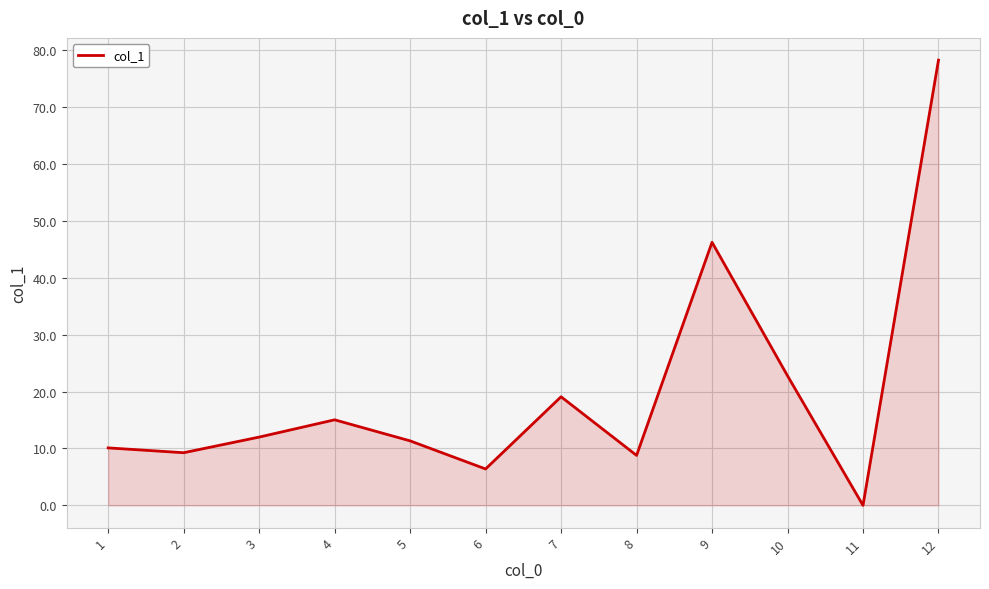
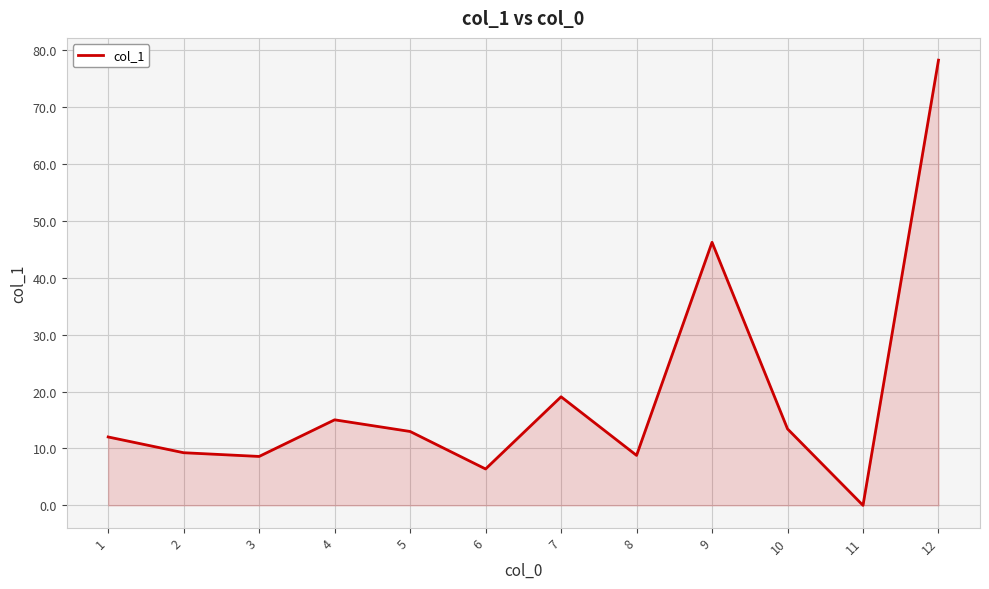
1: 10 -> 12
3: 12 -> 9
5: 11 -> 13
10: 23 -> 13
